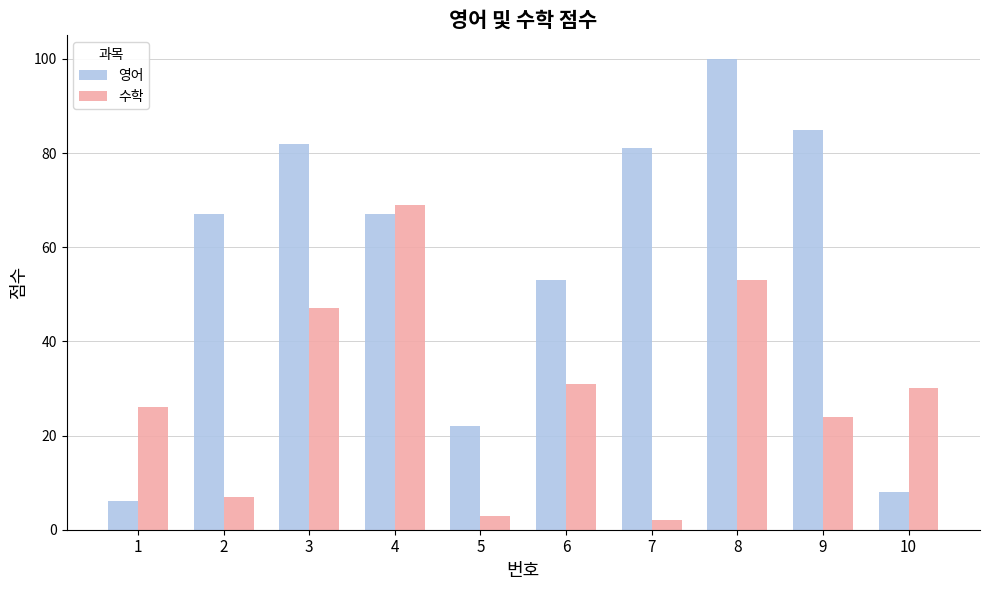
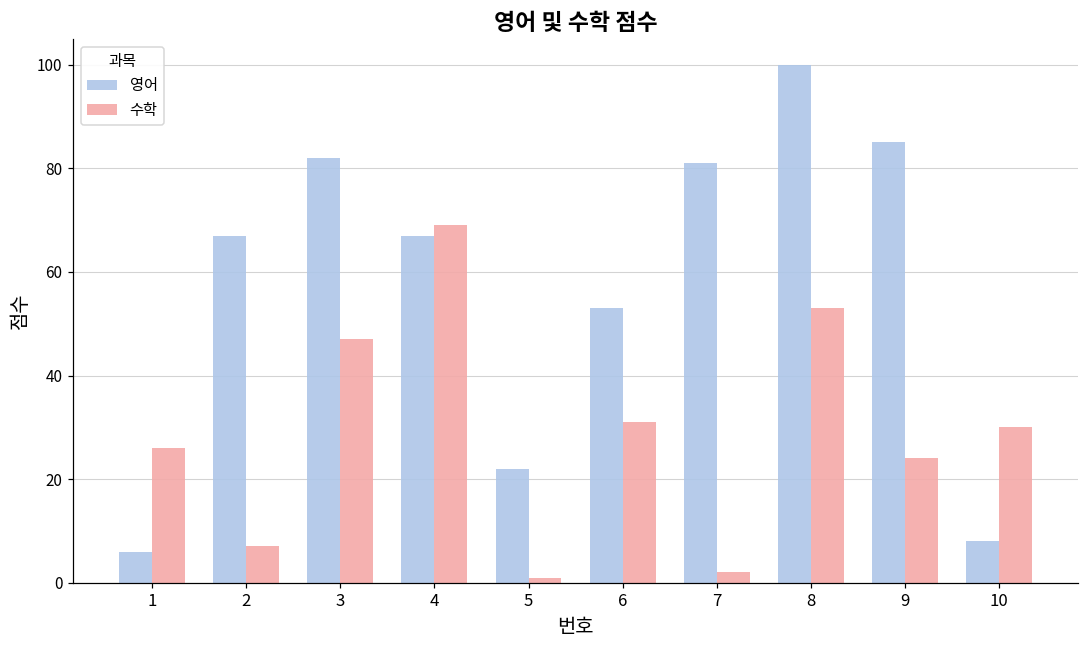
수학, 5: 3 -> 1
